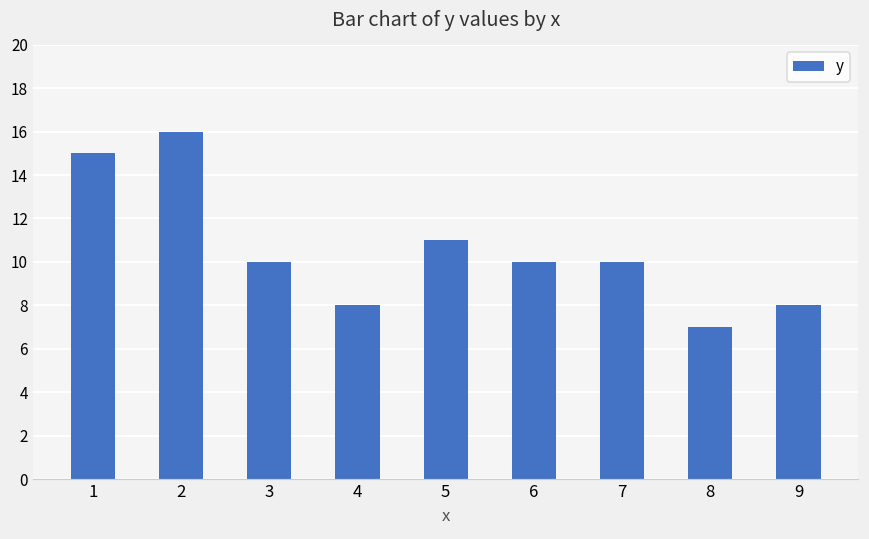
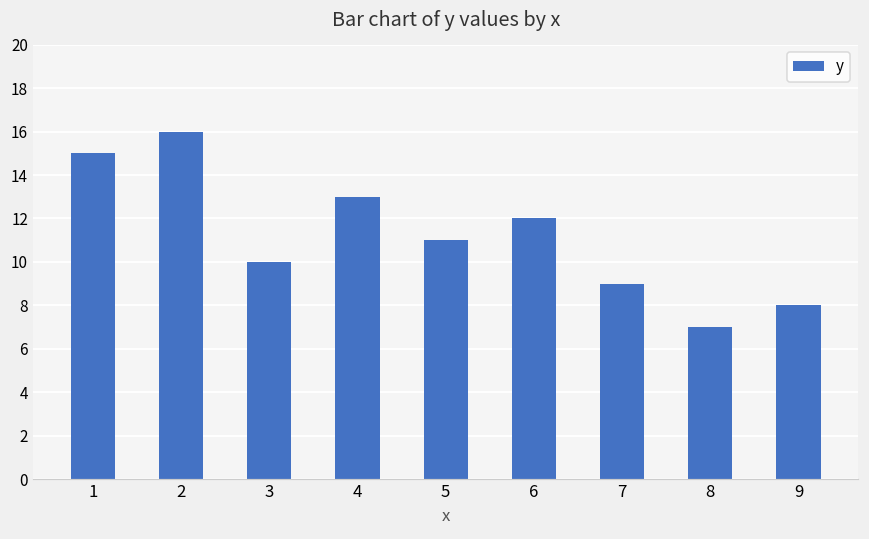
4: 8 -> 13
6: 10 -> 12
7: 10 -> 9
